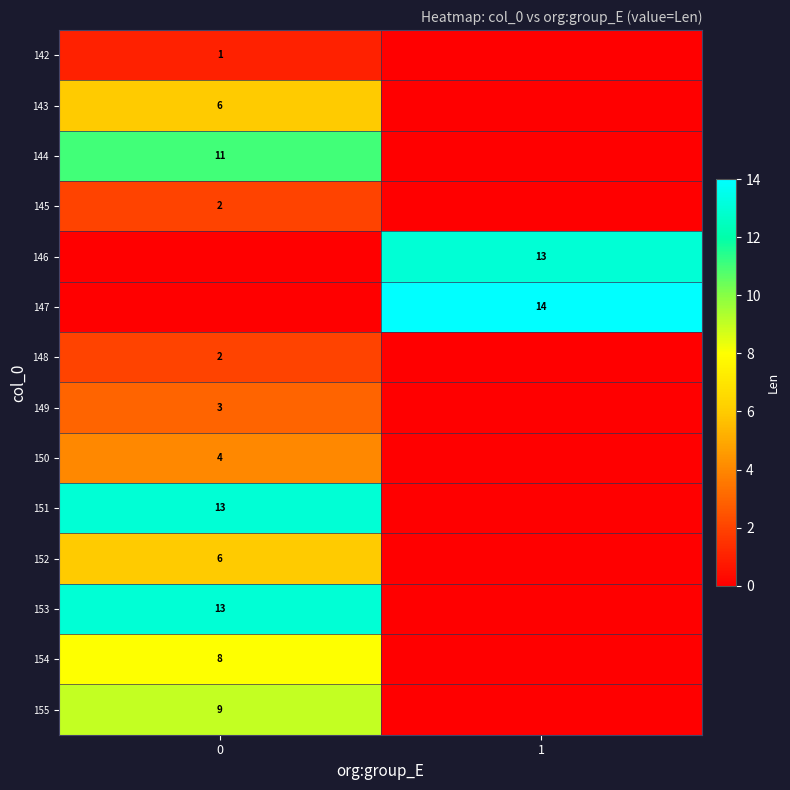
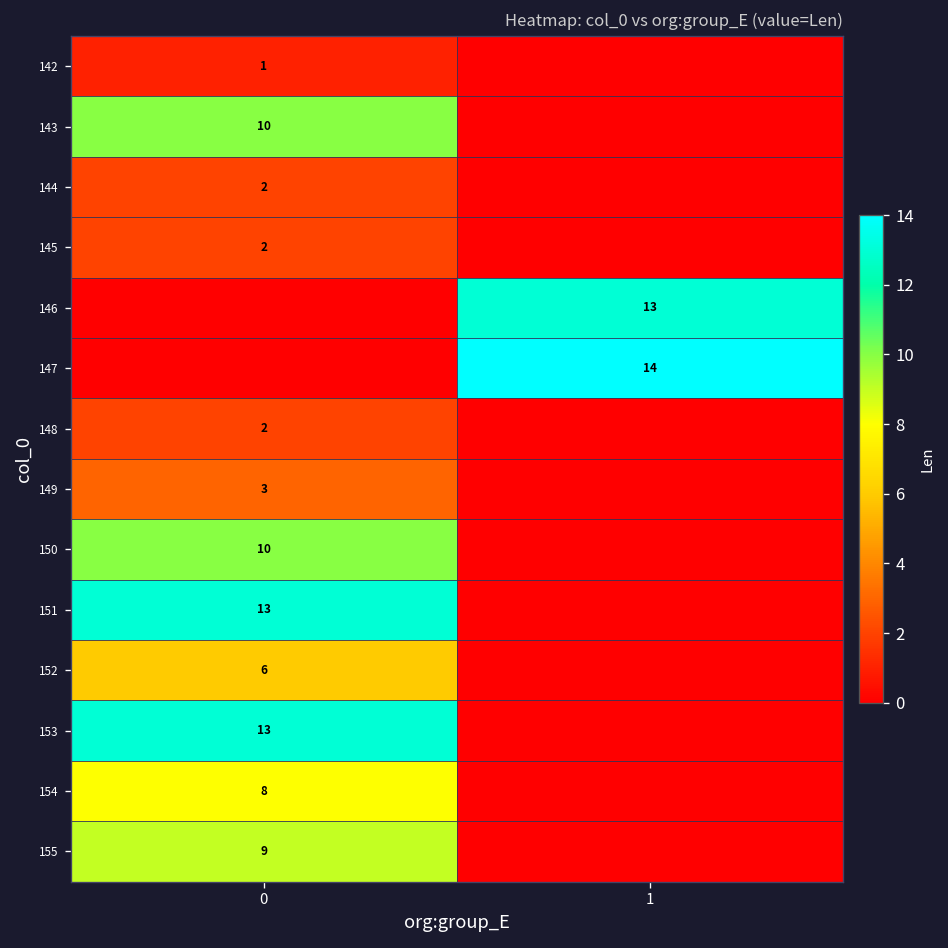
143, 0: 6 -> 10
144, 0: 11 -> 2
150, 0: 4 -> 10
